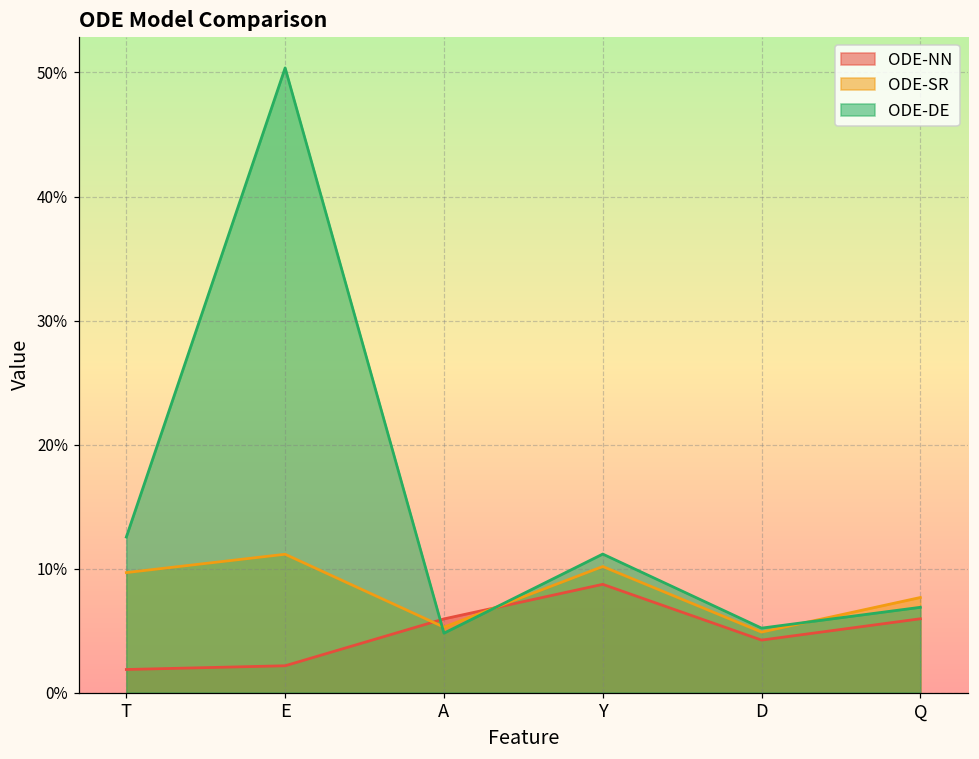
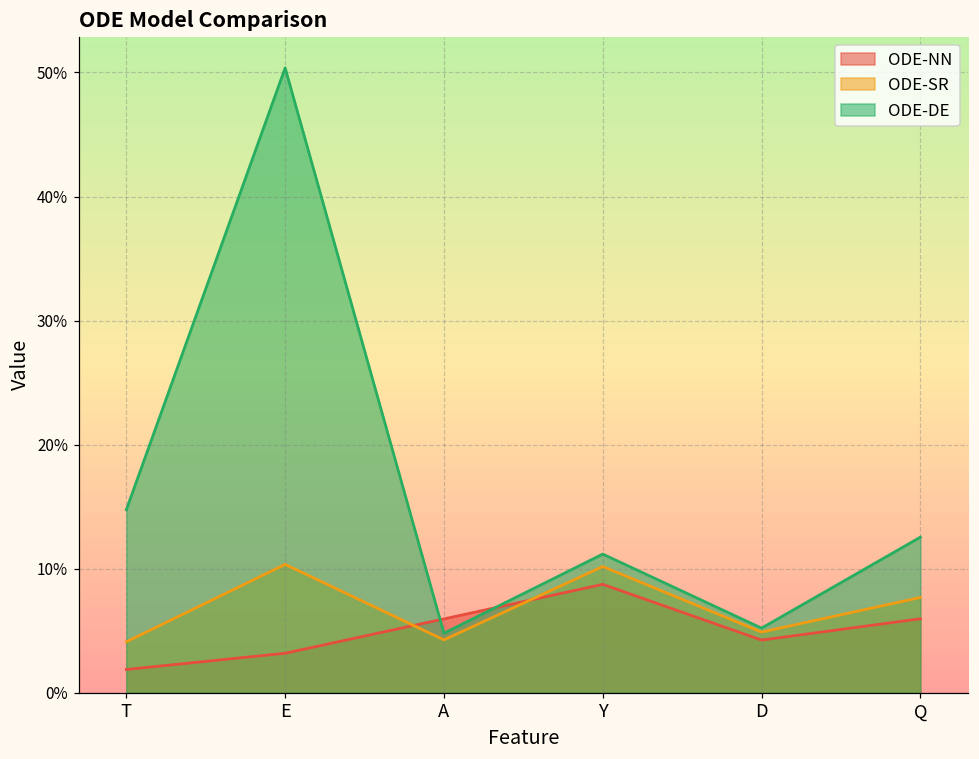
ODE-SR, T: 9.7% -> 4.1%
ODE-DE, T: 12.5% -> 14.7%
ODE-NN, E: 2.2% -> 3.2%
ODE-SR, E: 11.2% -> 10.3%
ODE-SR, A: 5.3% -> 4.3%
ODE-DE, Q: 6.9% -> 12.5%
